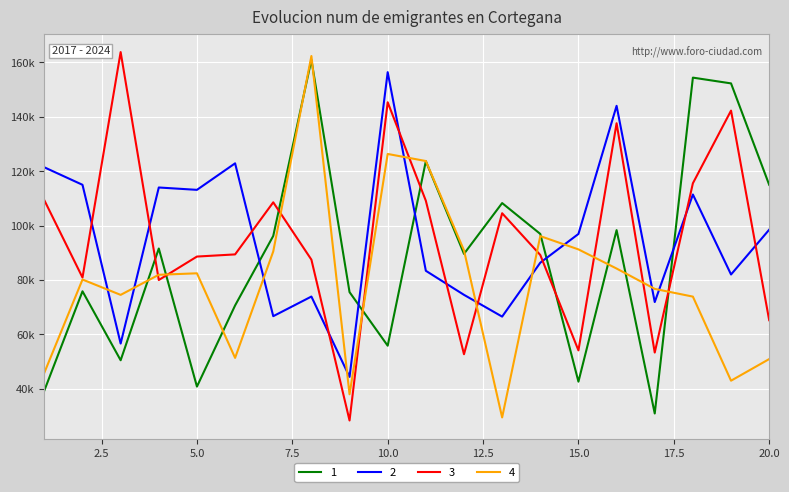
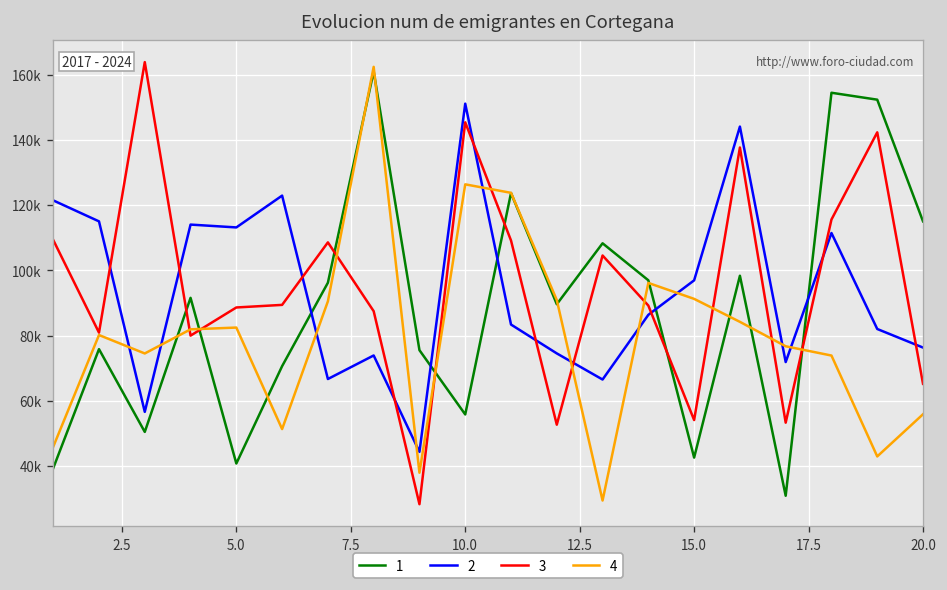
2, 10.0: 156000 -> 151000
2, 20.0: 98000 -> 76000
4, 20.0: 51000 -> 56000
